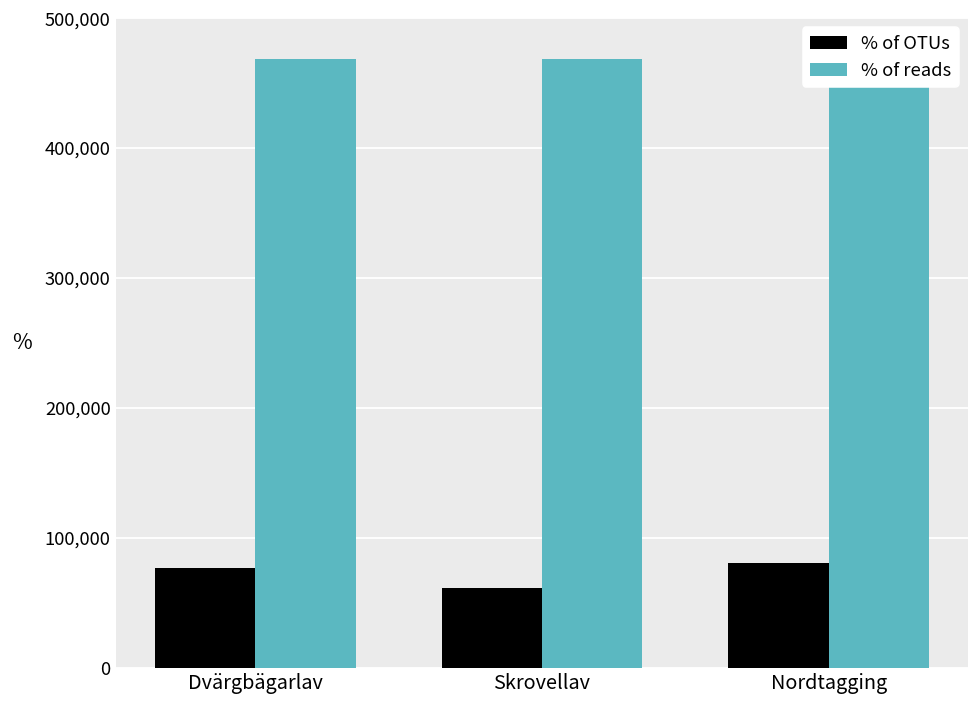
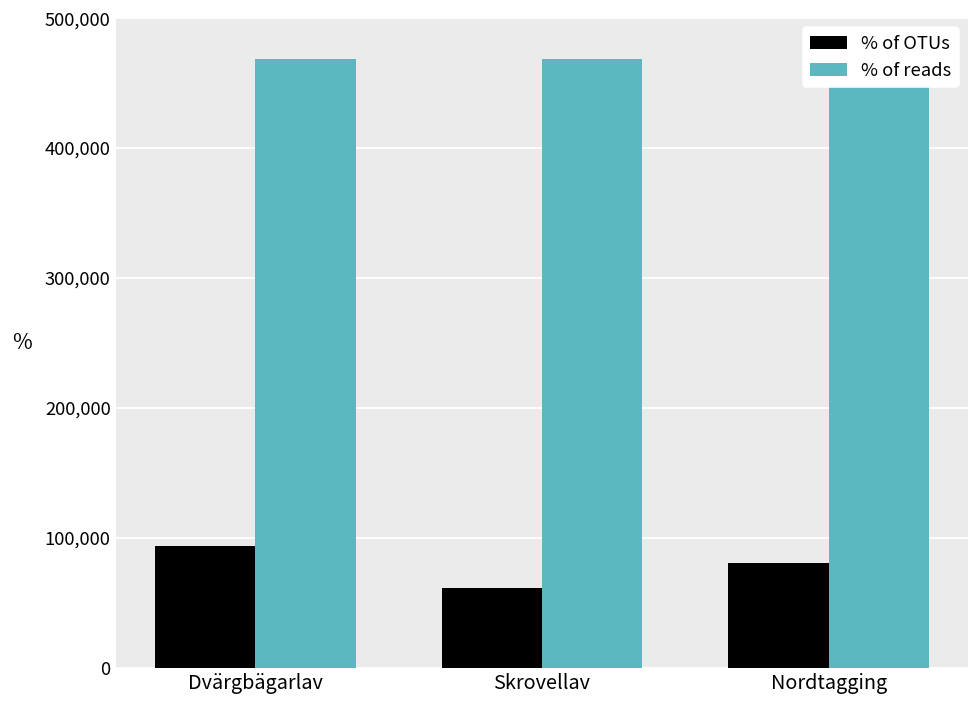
% of OTUs, Dvärgbägarlav: 77,000 -> 93,000
